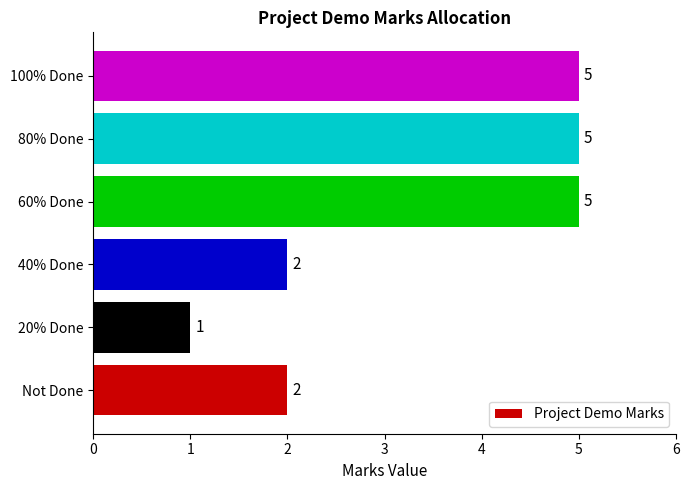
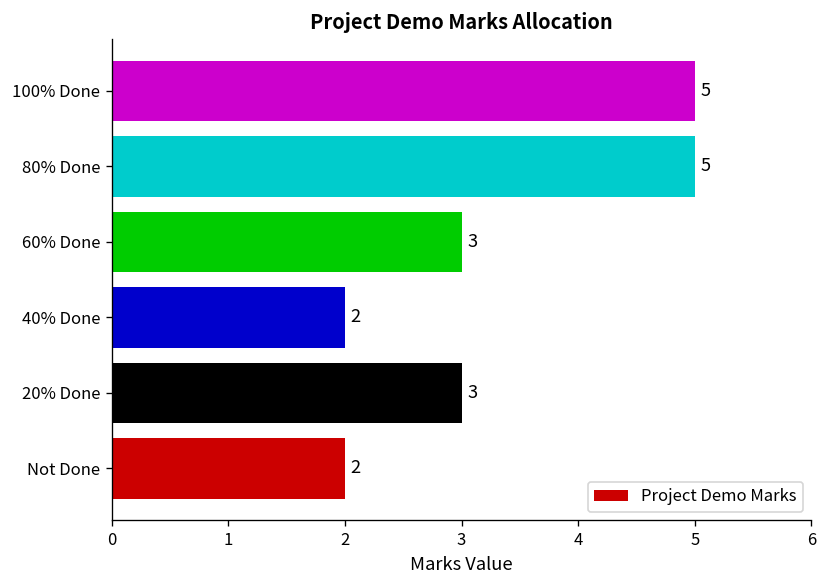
60% Done: 5 -> 3
20% Done: 1 -> 3
